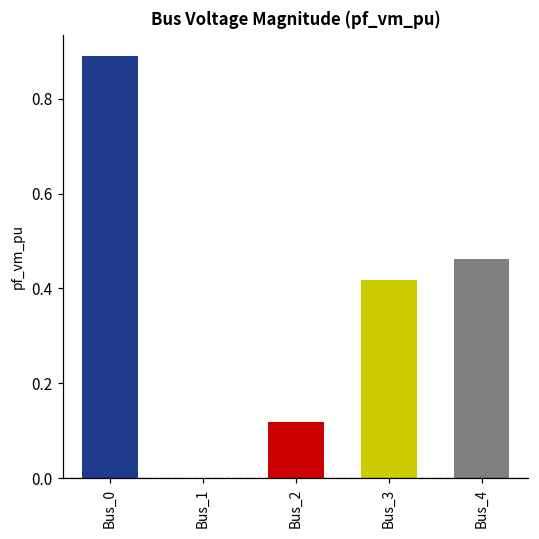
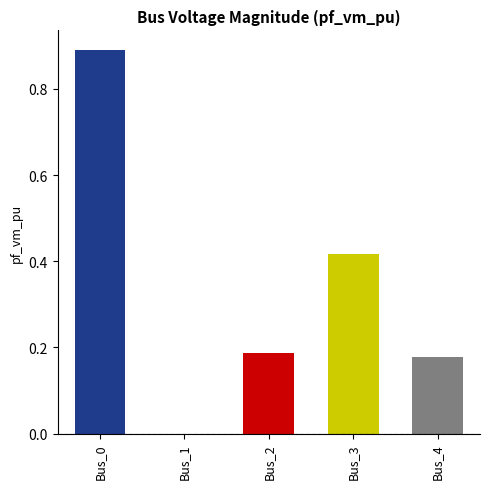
Bus_2: 0.12 -> 0.19
Bus_4: 0.46 -> 0.18
